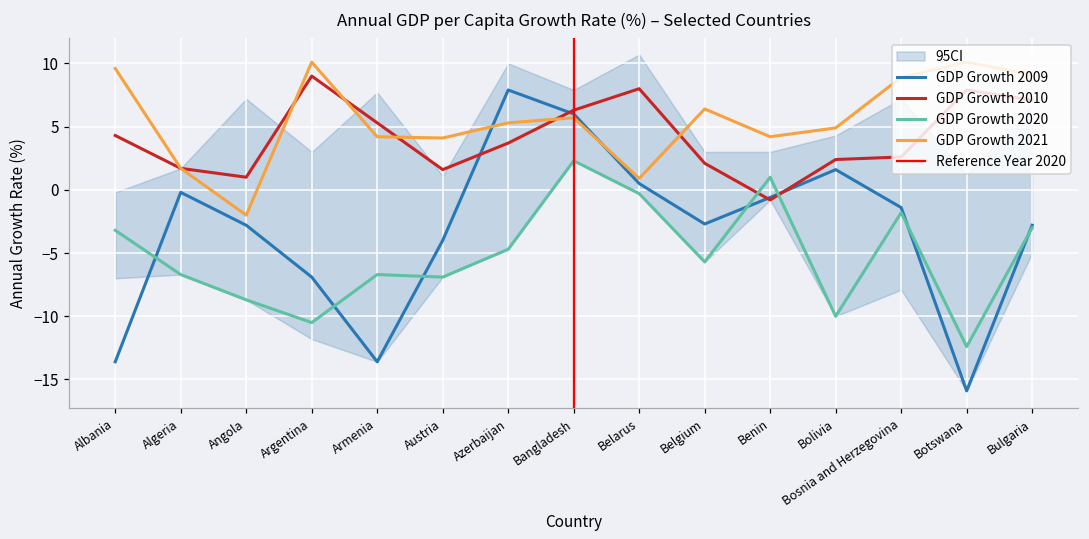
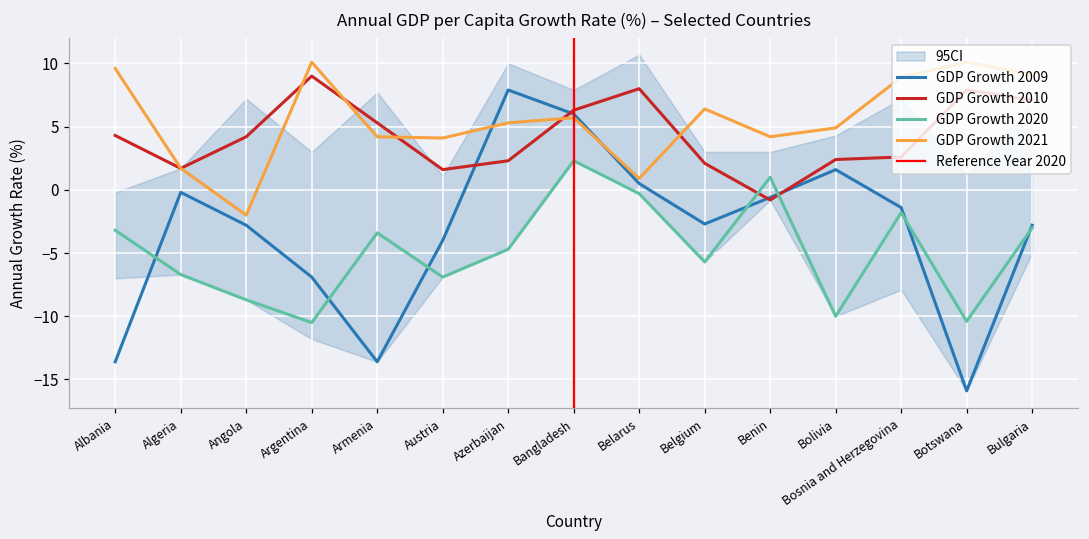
GDP Growth 2010, Angola: 1.0 -> 4.2
GDP Growth 2020, Armenia: -6.7 -> -3.4
GDP Growth 2010, Azerbaijan: 3.7 -> 2.3
GDP Growth 2020, Botswana: -12.4 -> -10.4
